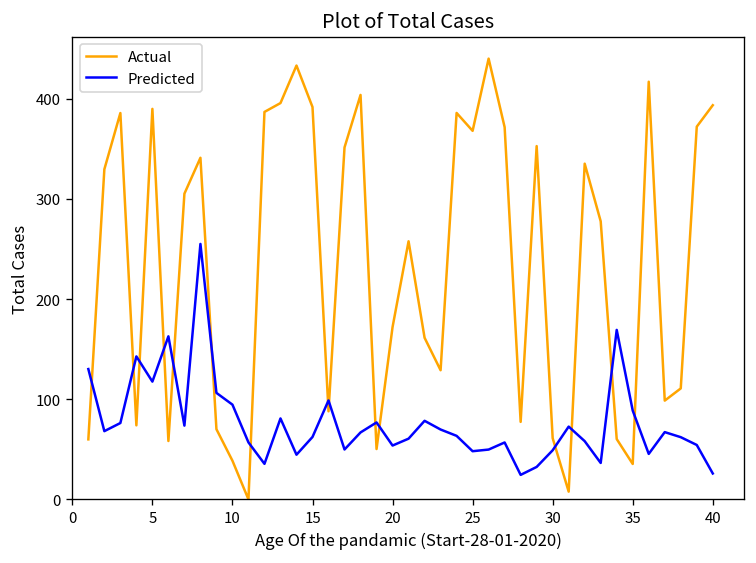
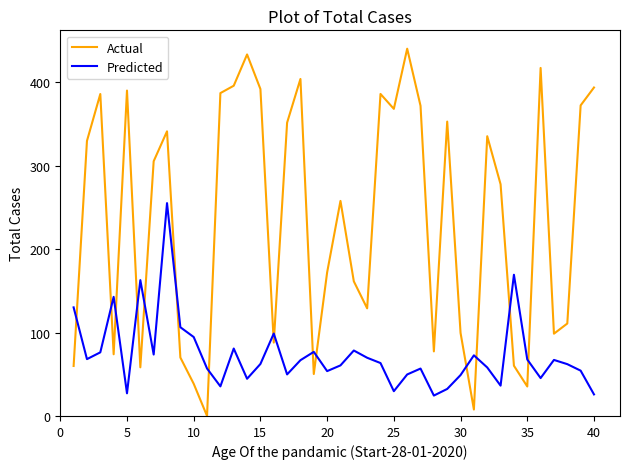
Predicted, 5: 120 -> 30
Predicted, 25: 50 -> 30
Actual, 30: 60 -> 100
Predicted, 35: 90 -> 70
